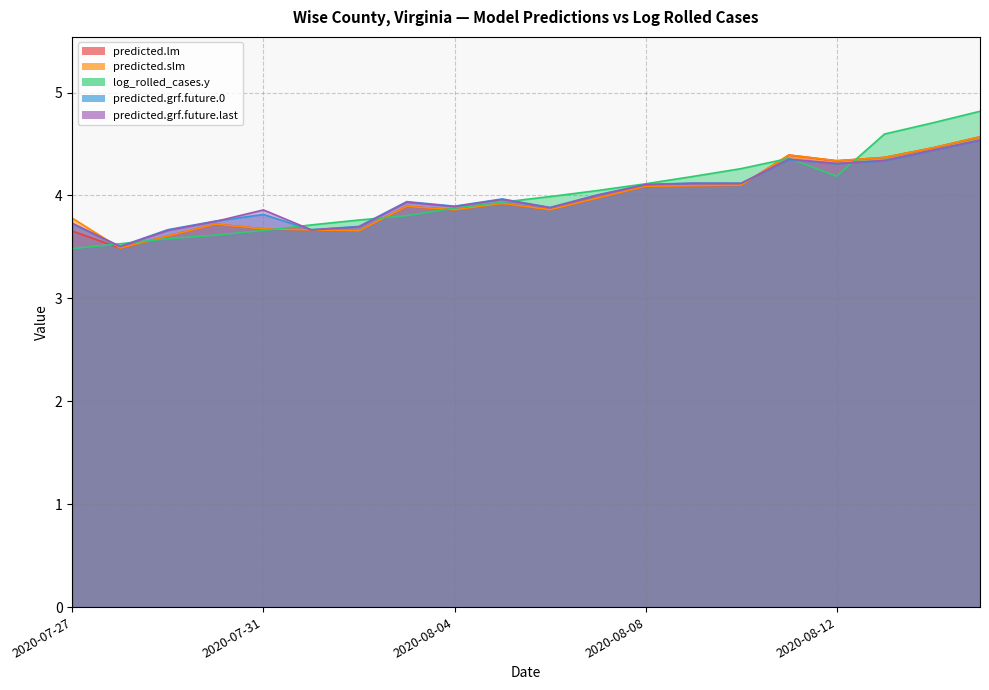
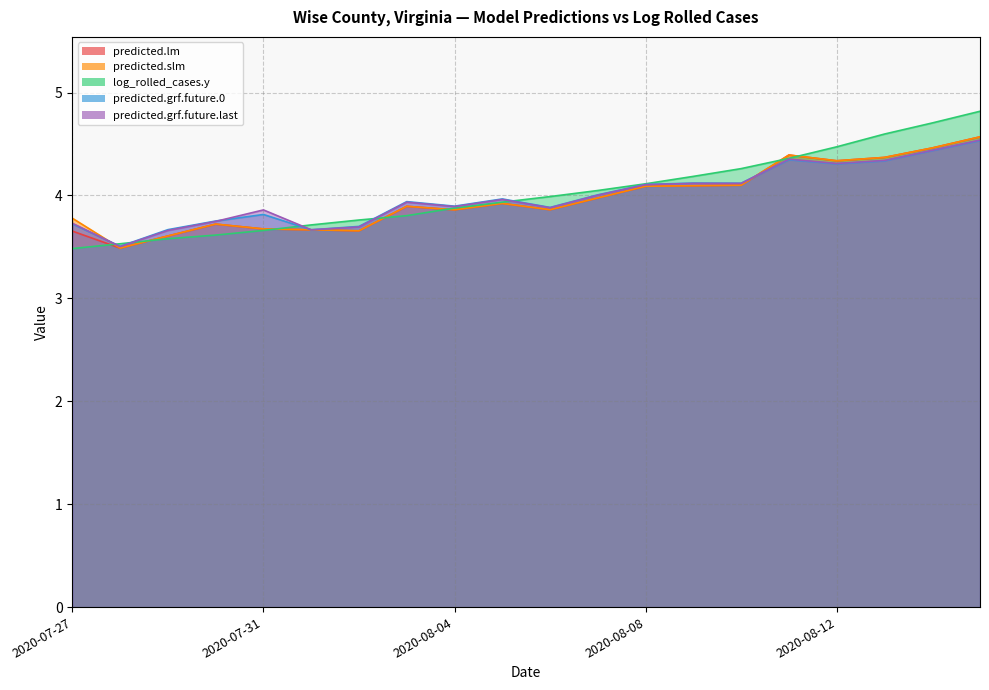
log_rolled_cases.y, 2020-08-12: 4.19 -> 4.47
